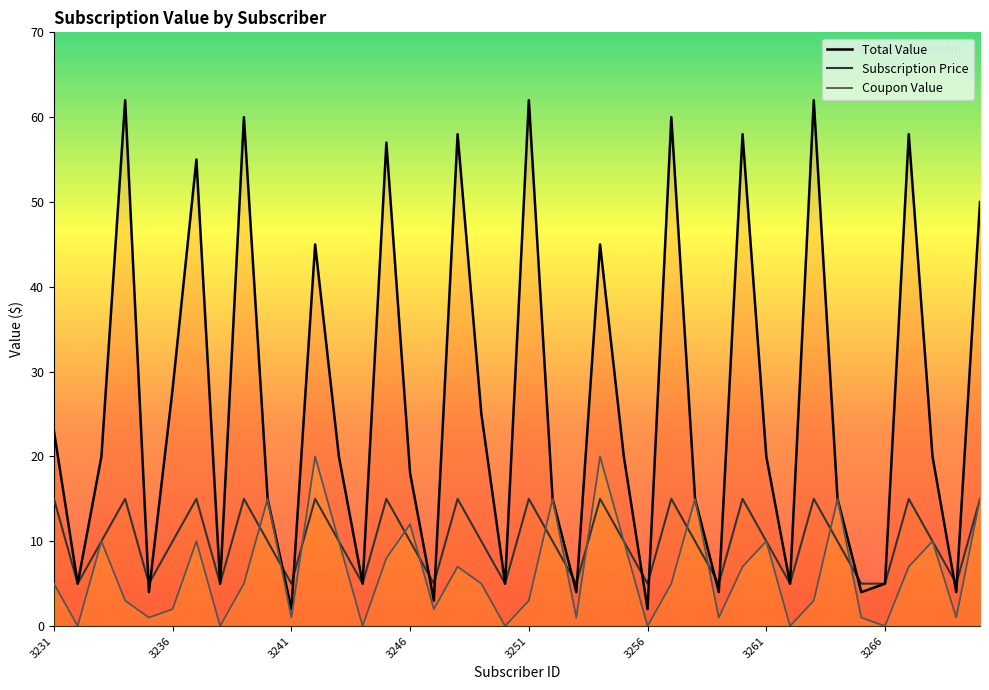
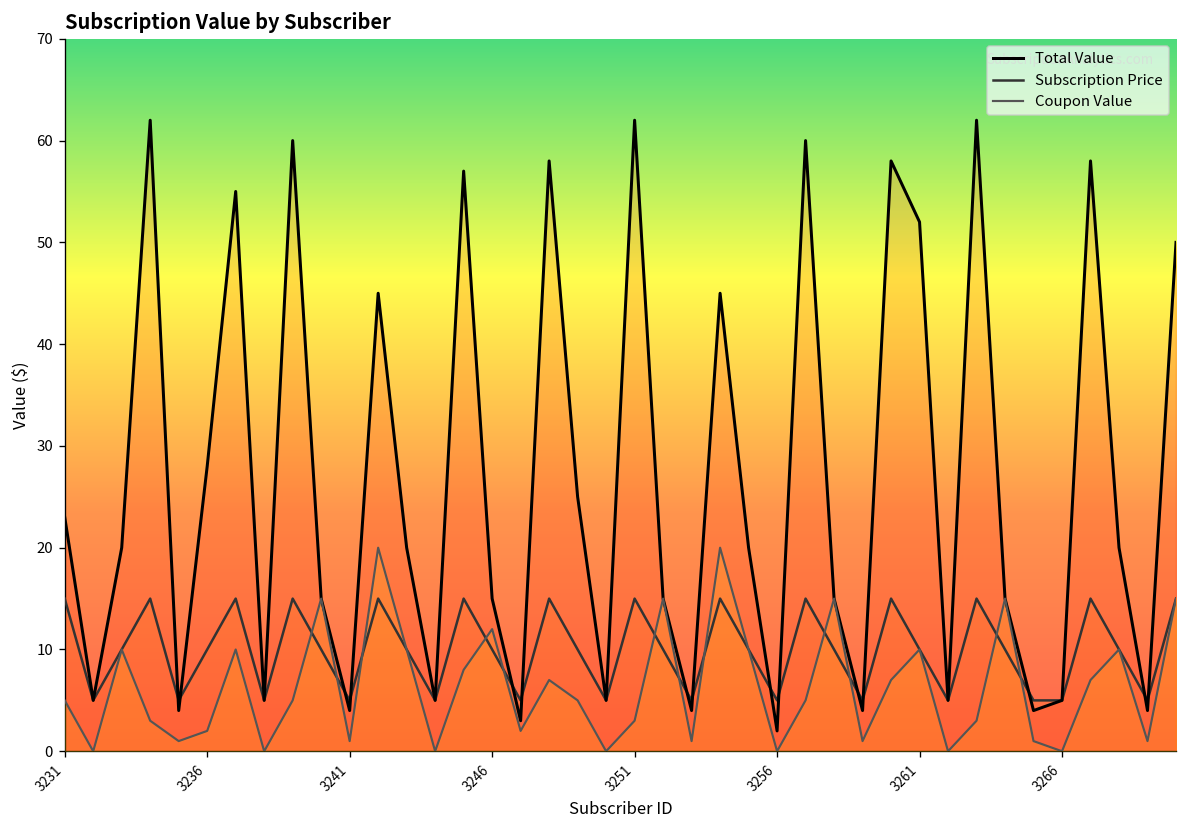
Total Value, 3241: 2 -> 4
Total Value, 3246: 18 -> 15
Total Value, 3261: 20 -> 52
